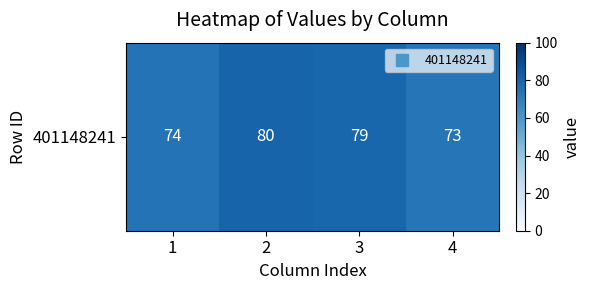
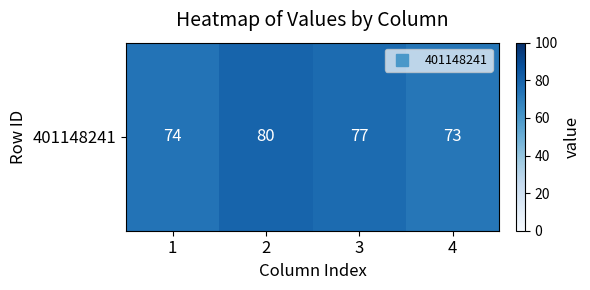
401148241, 3: 79 -> 77
